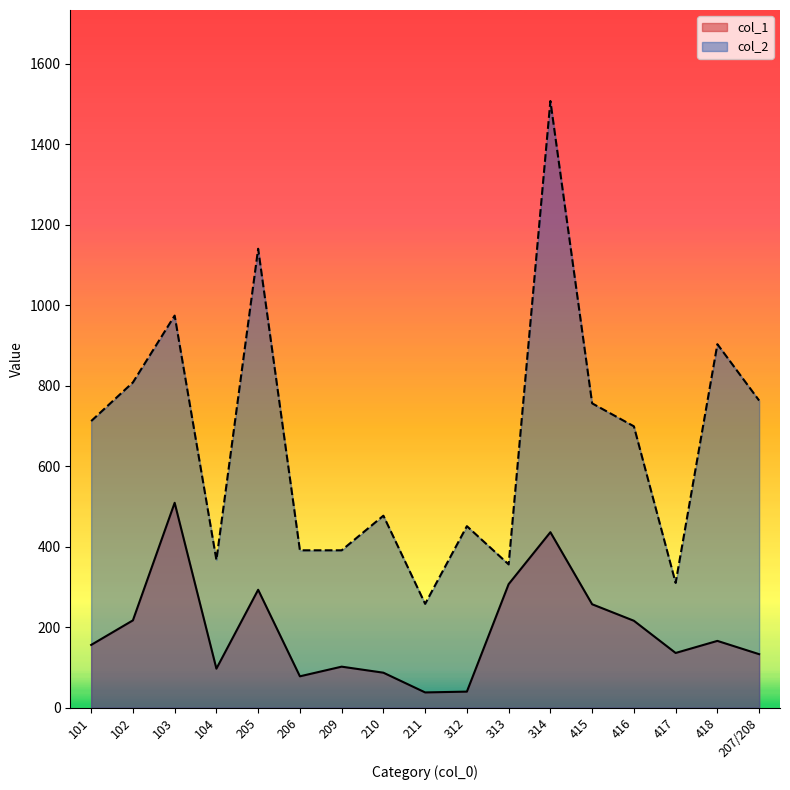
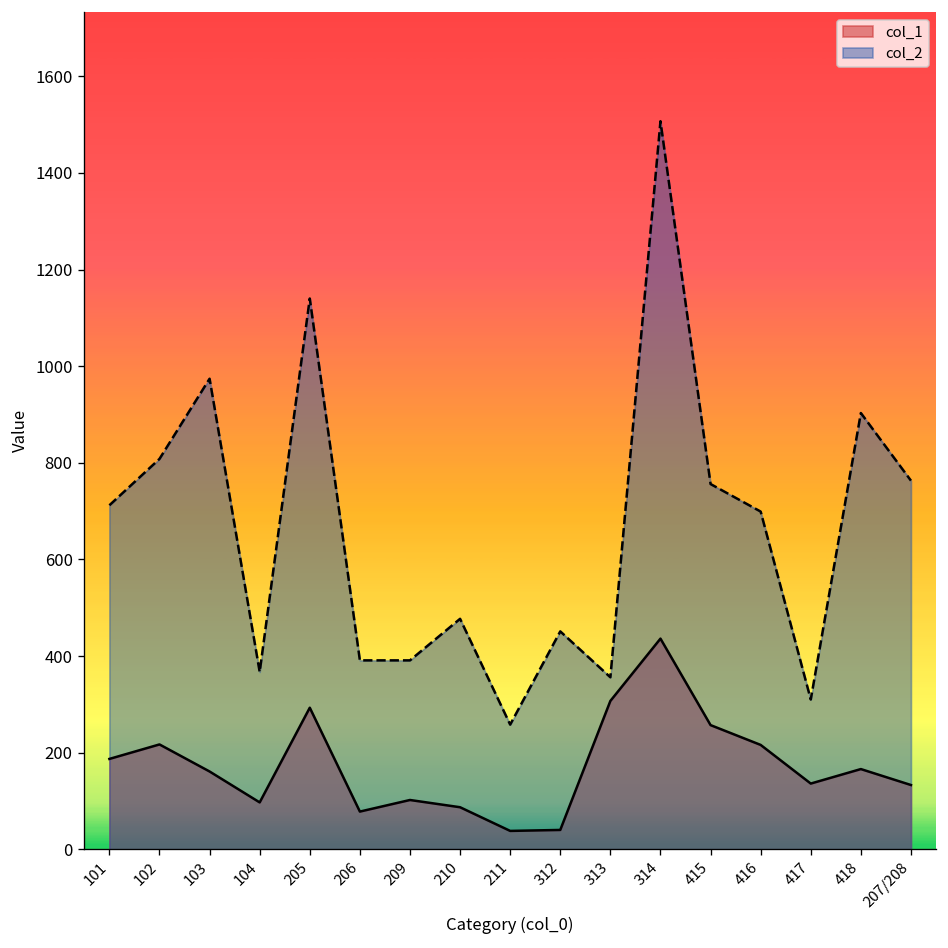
col_1, 101: 160 -> 190
col_1, 103: 510 -> 160
